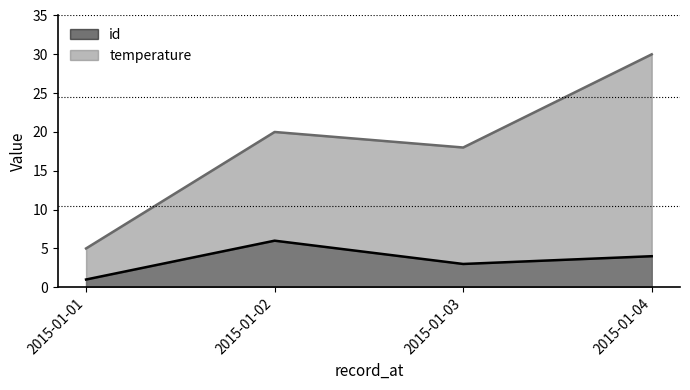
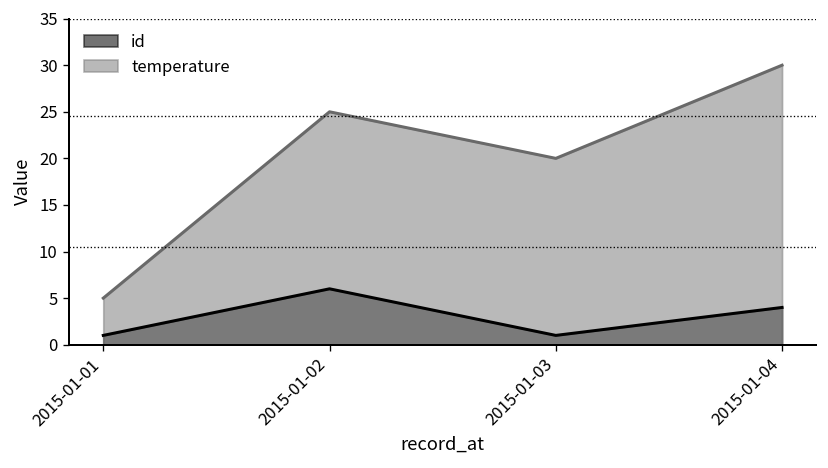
temperature, 2015-01-02: 20 -> 25
id, 2015-01-03: 3 -> 1
temperature, 2015-01-03: 18 -> 20
